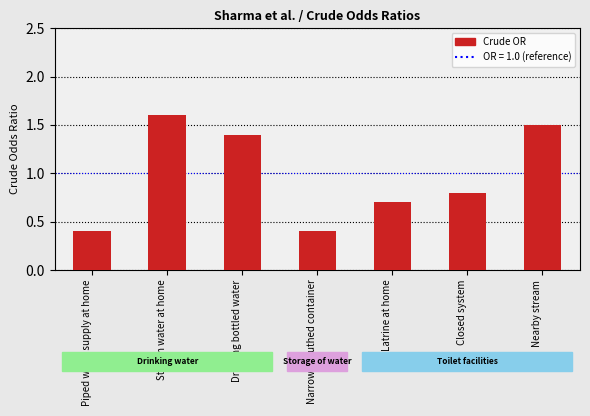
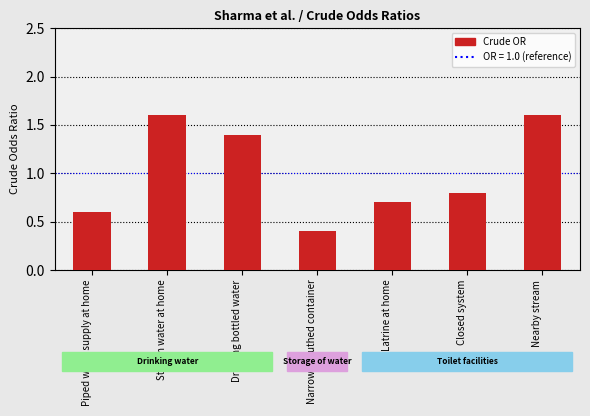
Piped water supply at home: 0.4 -> 0.6
Nearby stream: 1.5 -> 1.6
